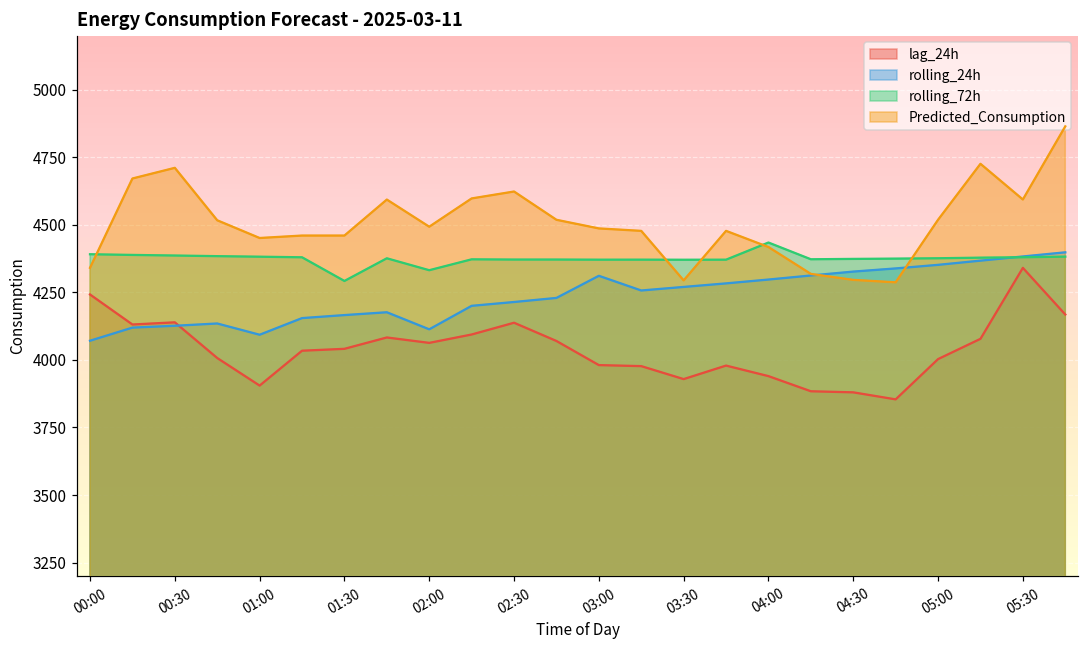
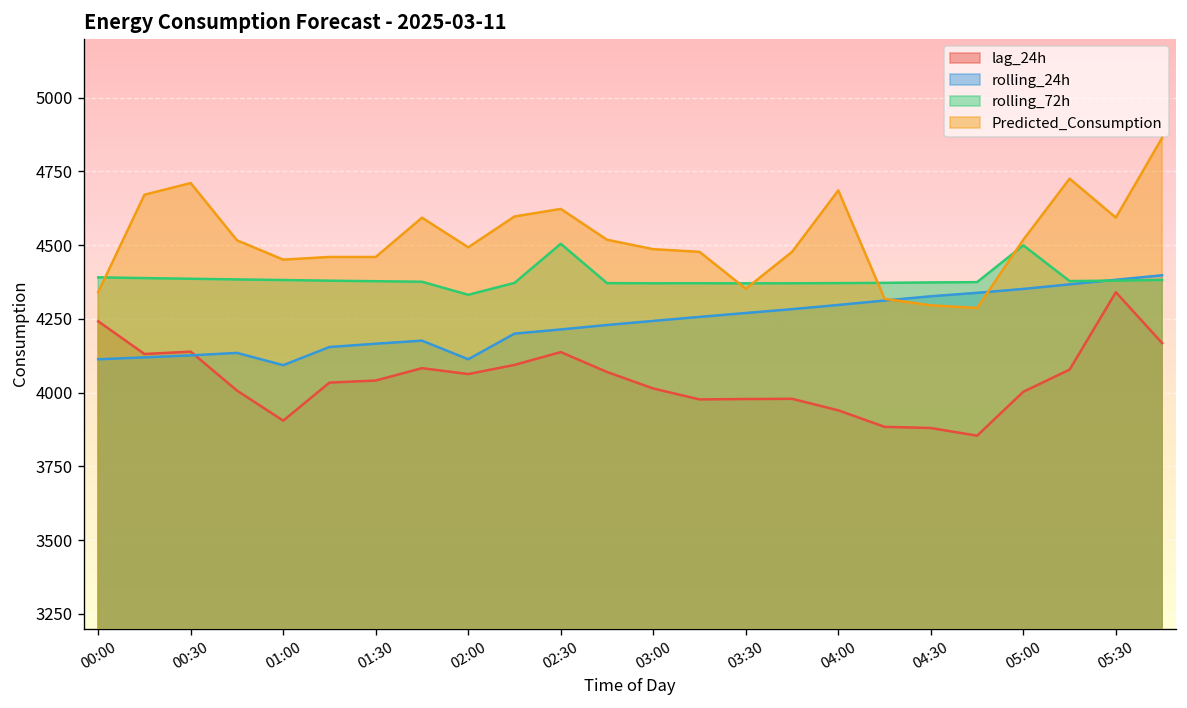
rolling_24h, 00:00: 4070 -> 4110
rolling_72h, 01:30: 4290 -> 4380
rolling_72h, 02:30: 4370 -> 4500
lag_24h, 03:00: 3980 -> 4010
rolling_24h, 03:00: 4310 -> 4240
lag_24h, 03:30: 3930 -> 3980
Predicted_Consumption, 03:30: 4290 -> 4350
rolling_72h, 04:00: 4430 -> 4370
Predicted_Consumption, 04:00: 4420 -> 4690
rolling_72h, 05:00: 4380 -> 4500
